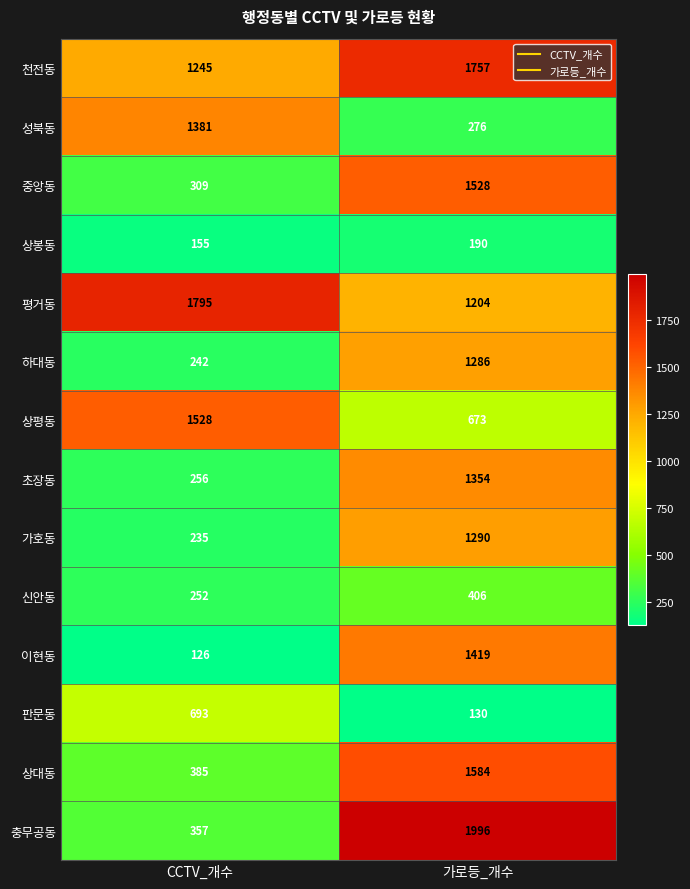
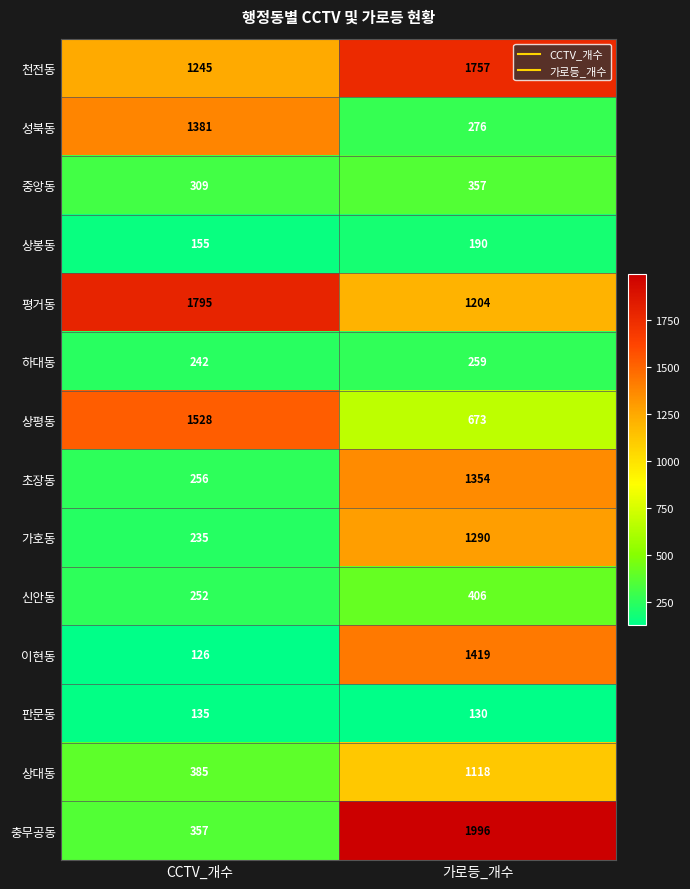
중앙동, 가로등_개수: 1528 -> 357
하대동, 가로등_개수: 1286 -> 259
판문동, CCTV_개수: 693 -> 135
상대동, 가로등_개수: 1584 -> 1118
